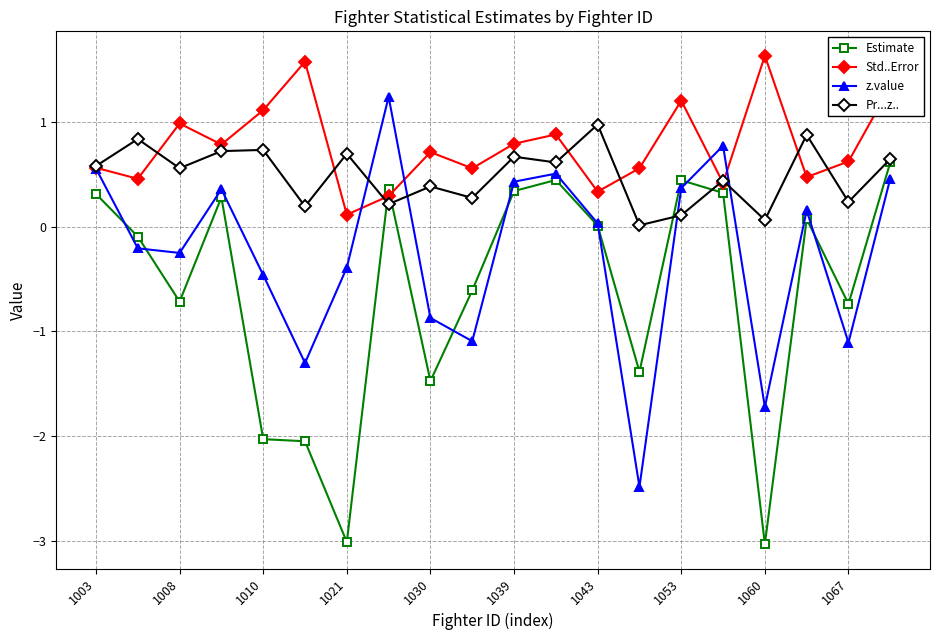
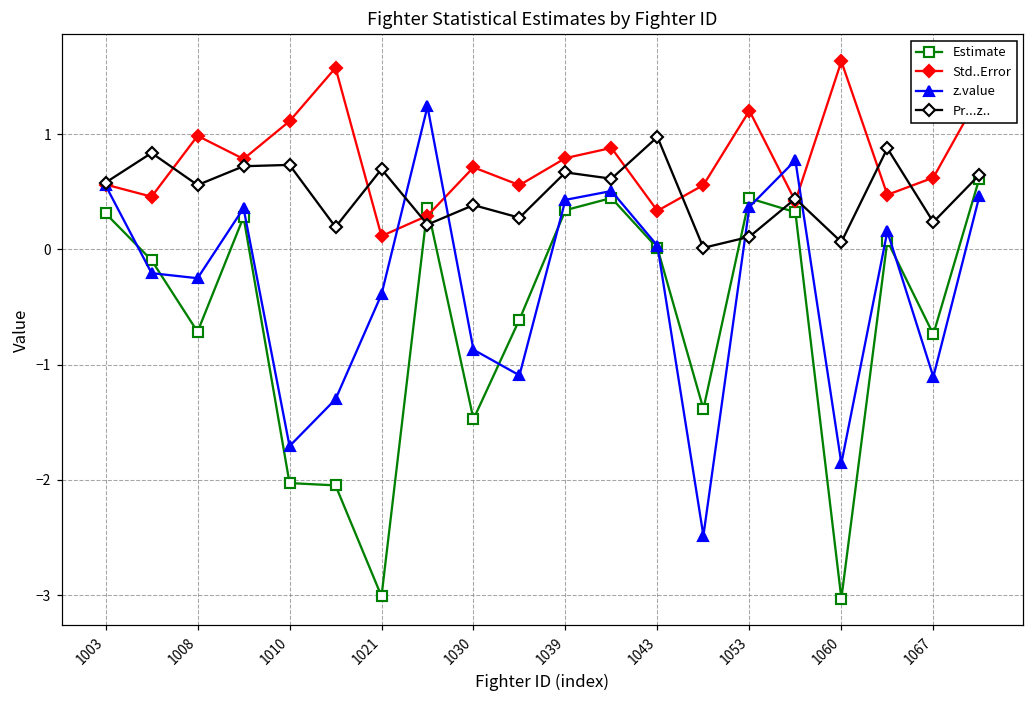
z.value, 1010: -0.46 -> -1.71
z.value, 1060: -1.72 -> -1.86
